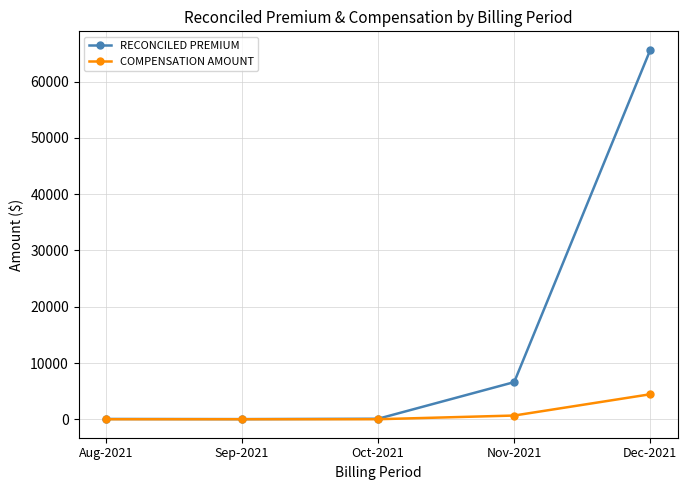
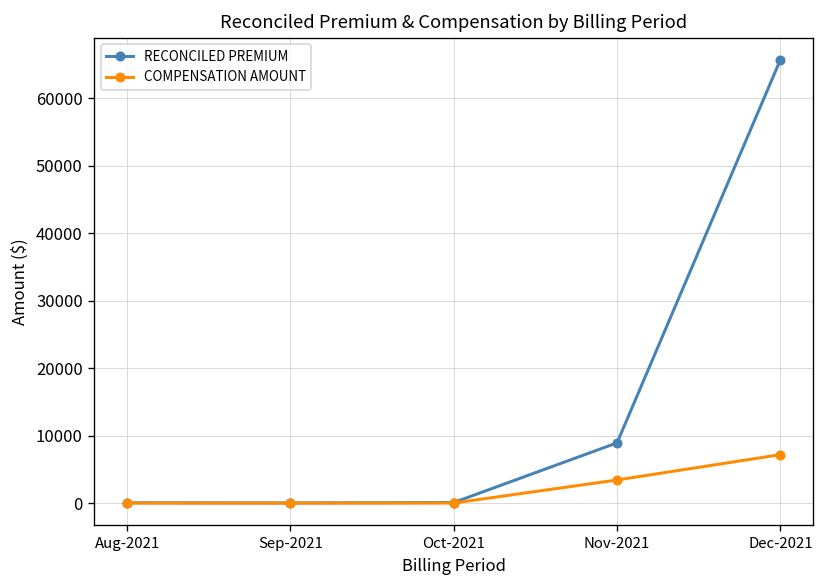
RECONCILED PREMIUM, Nov-2021: 7000 -> 9000
COMPENSATION AMOUNT, Nov-2021: 1000 -> 3000
COMPENSATION AMOUNT, Dec-2021: 4000 -> 7000
